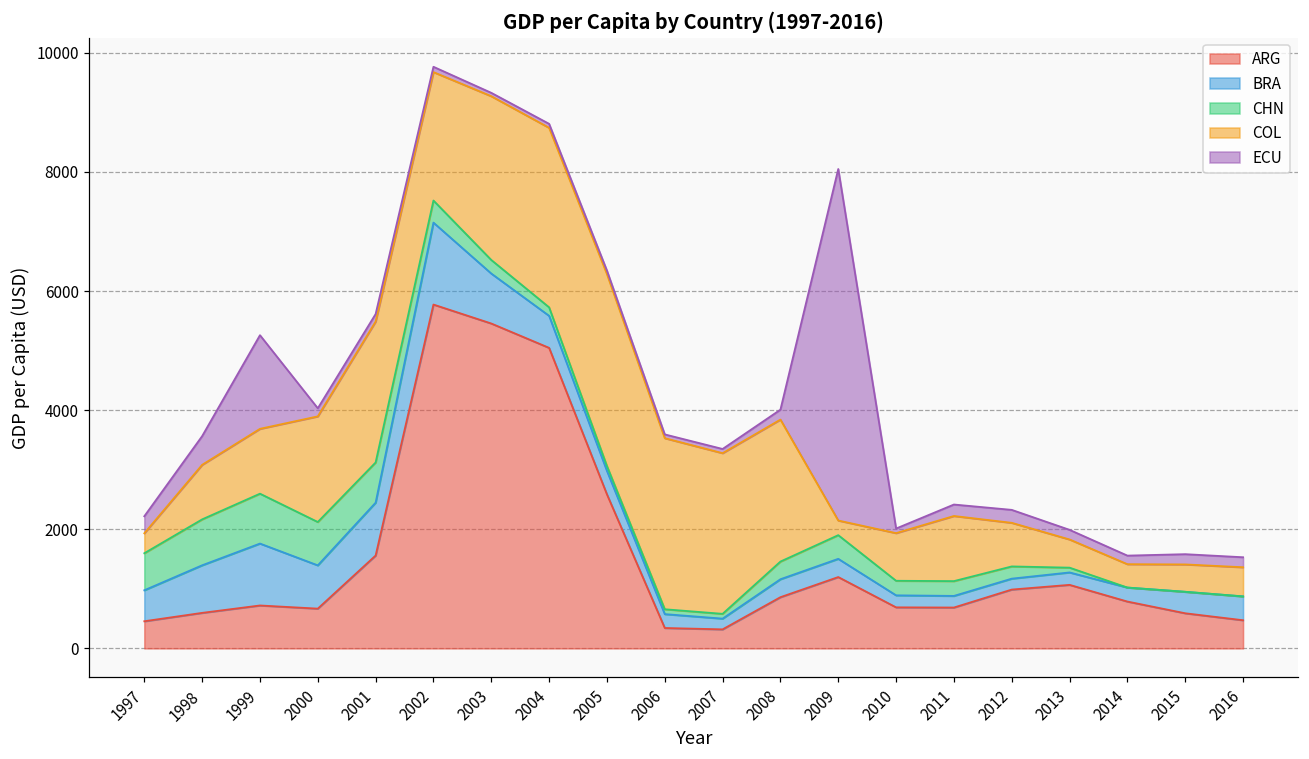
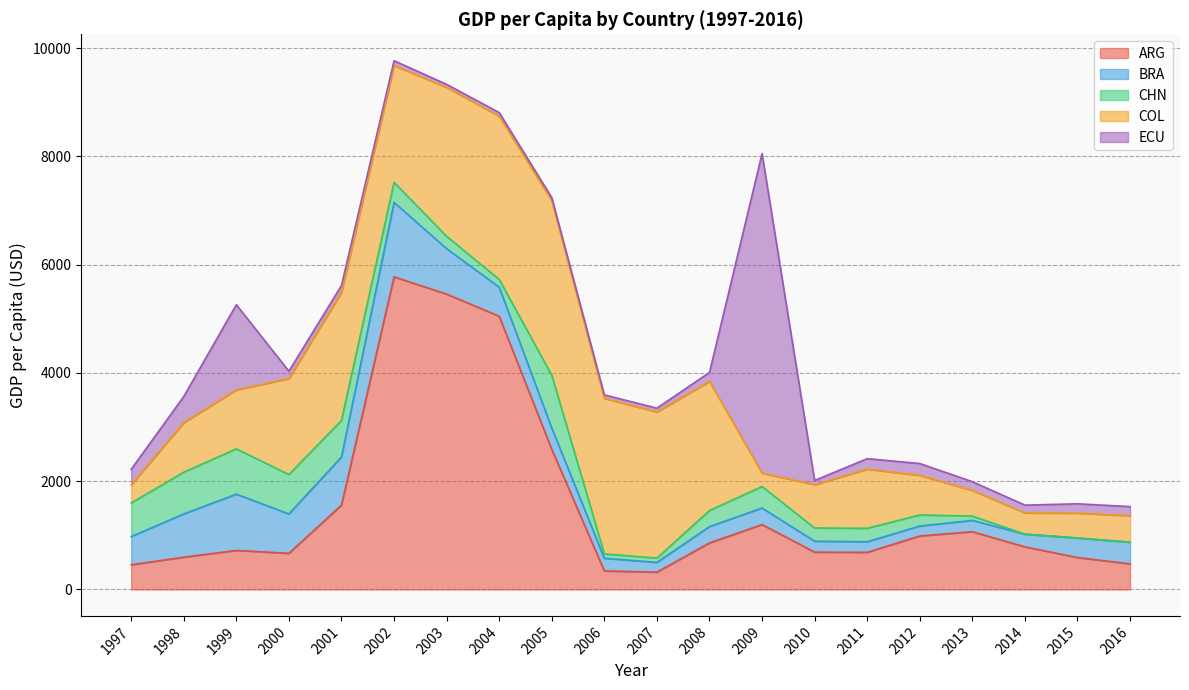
CHN, 2005: 100 -> 1000
